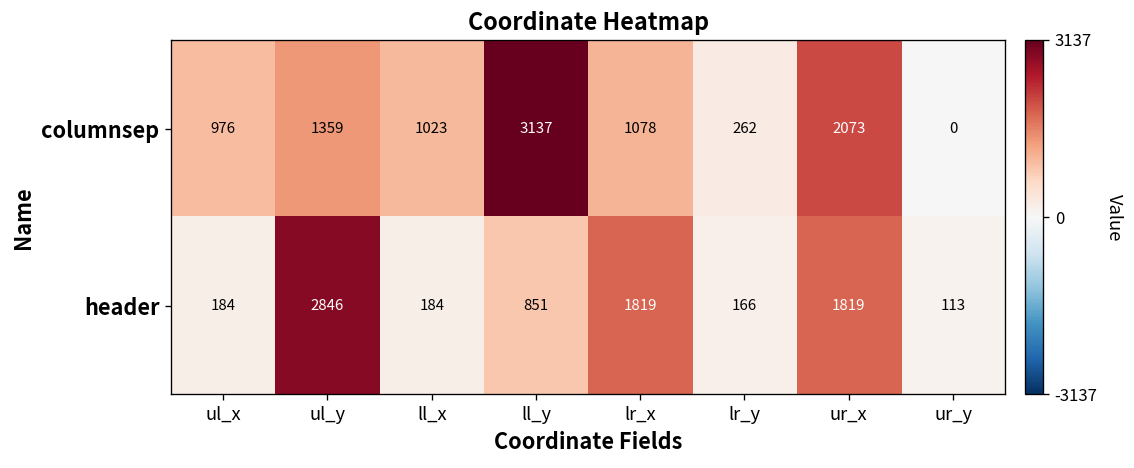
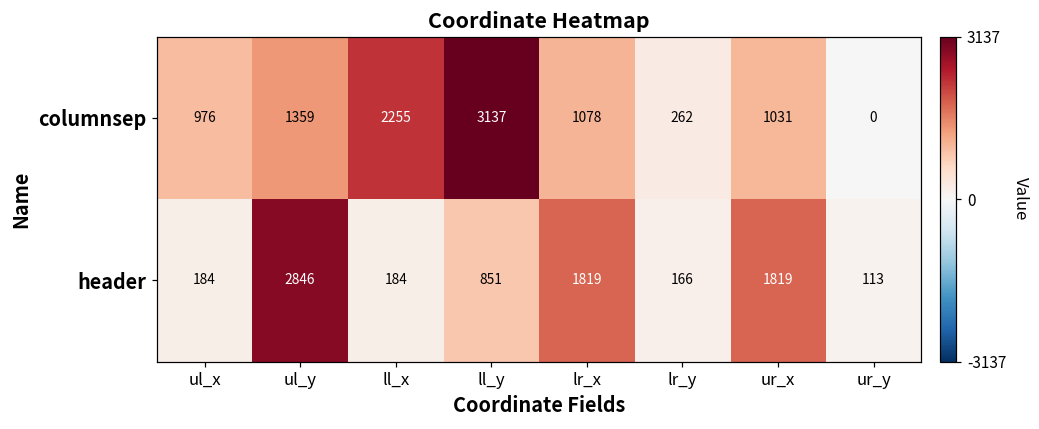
columnsep, ll_x: 1023 -> 2255
columnsep, ur_x: 2073 -> 1031
